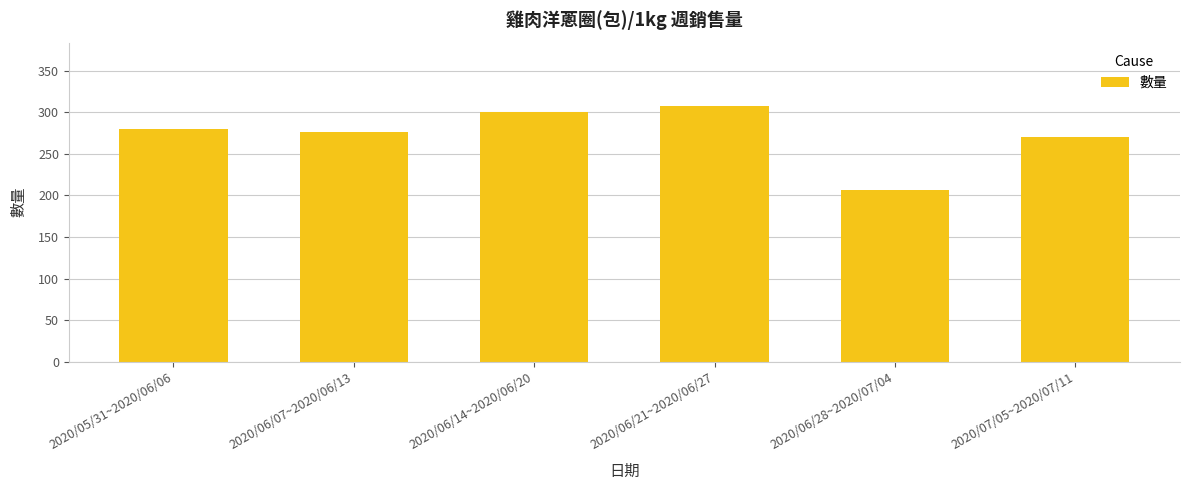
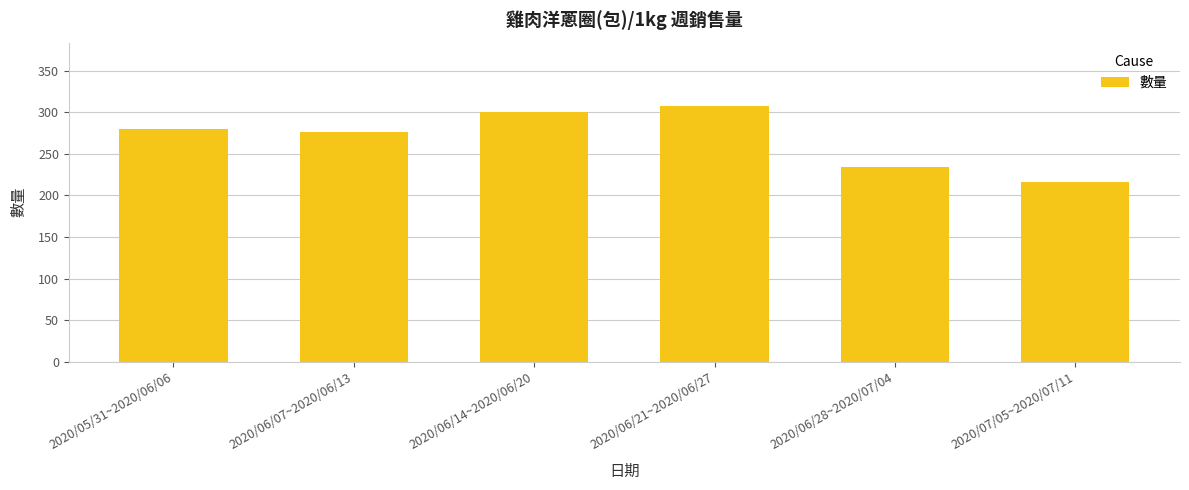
2020/06/28~2020/07/04: 210 -> 230
2020/07/05~2020/07/11: 270 -> 220
